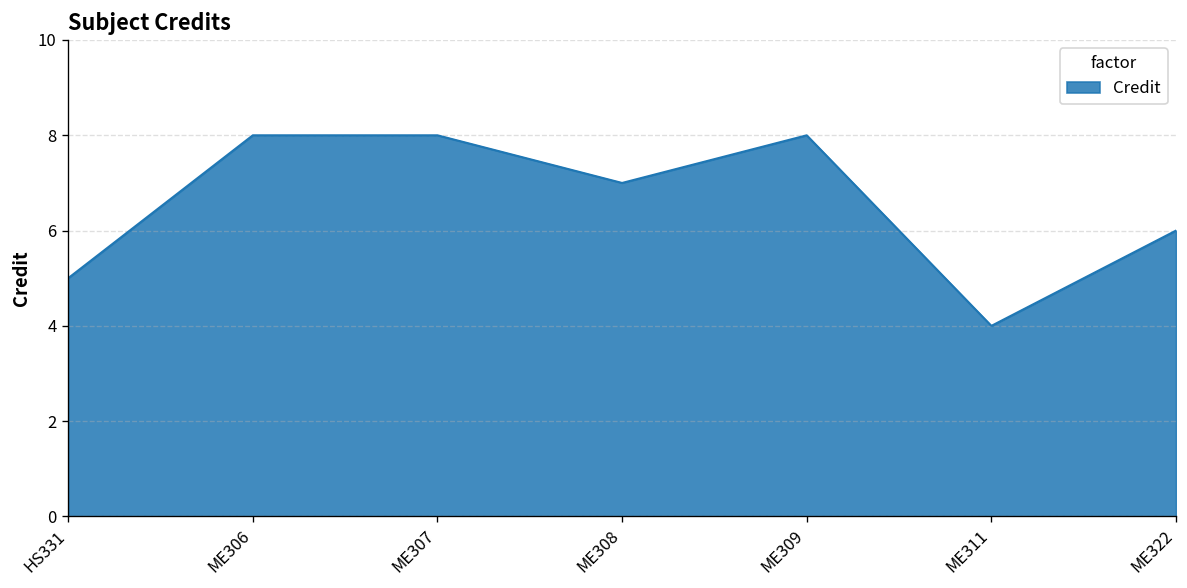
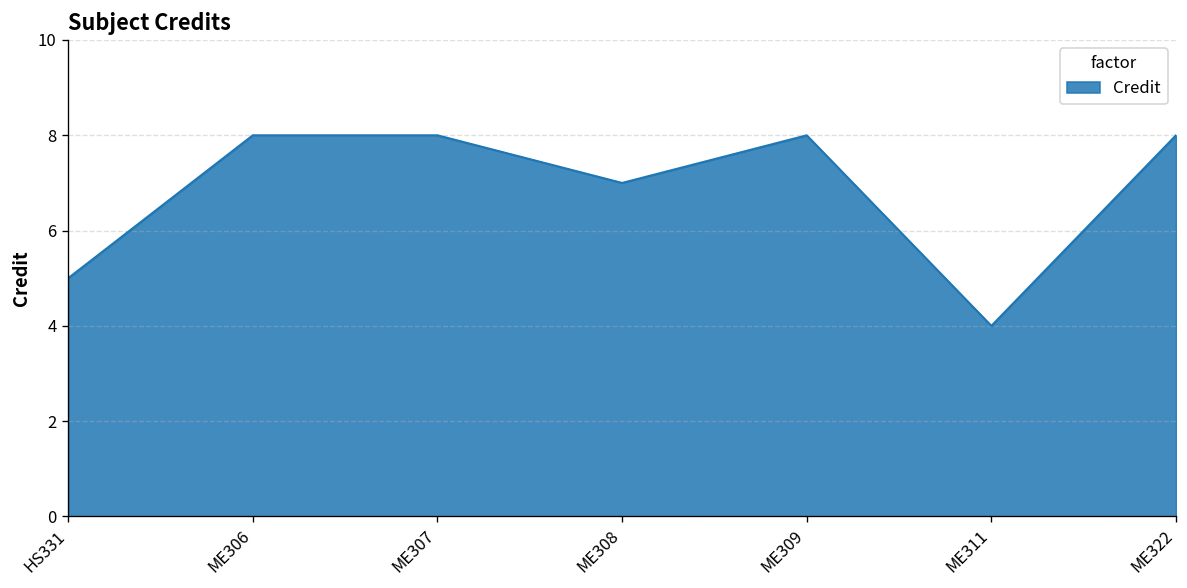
ME322: 6 -> 8
